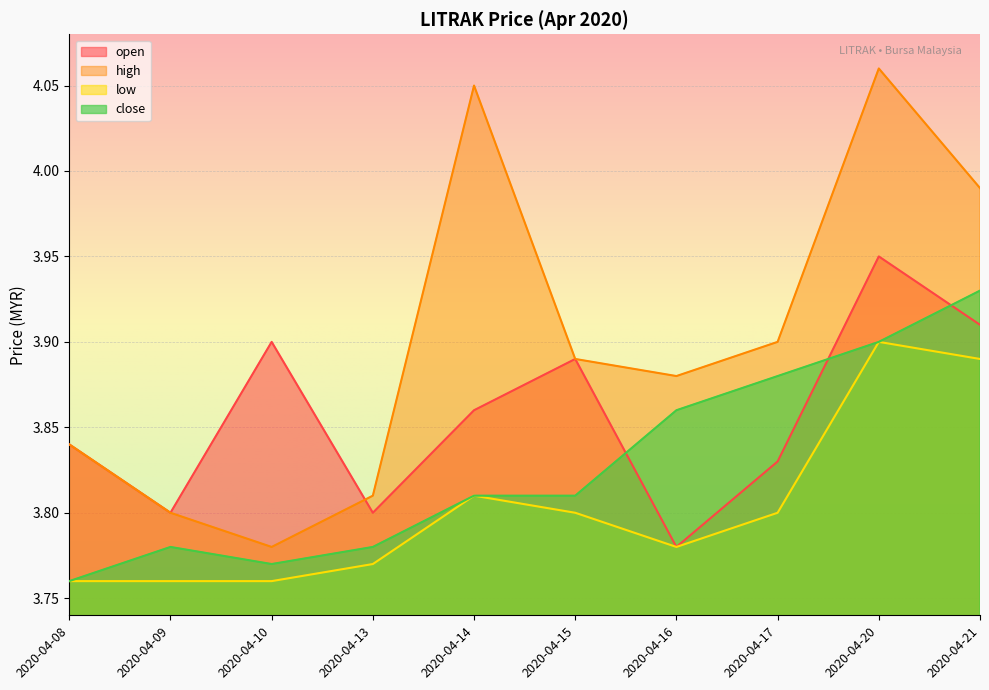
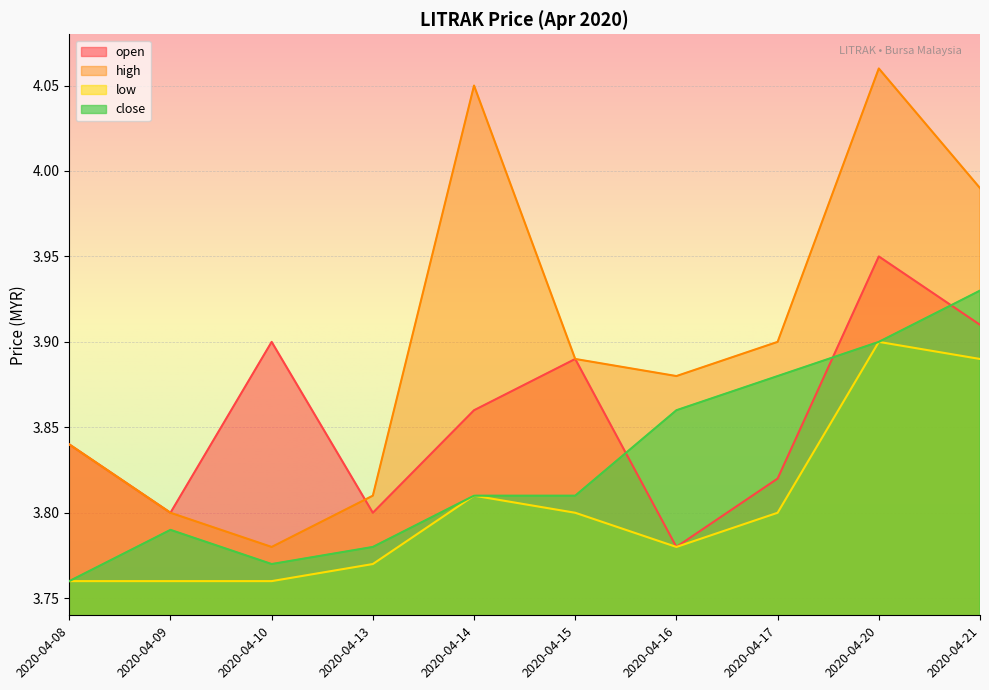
close, 2020-04-09: 3.78 -> 3.79
open, 2020-04-17: 3.83 -> 3.82
